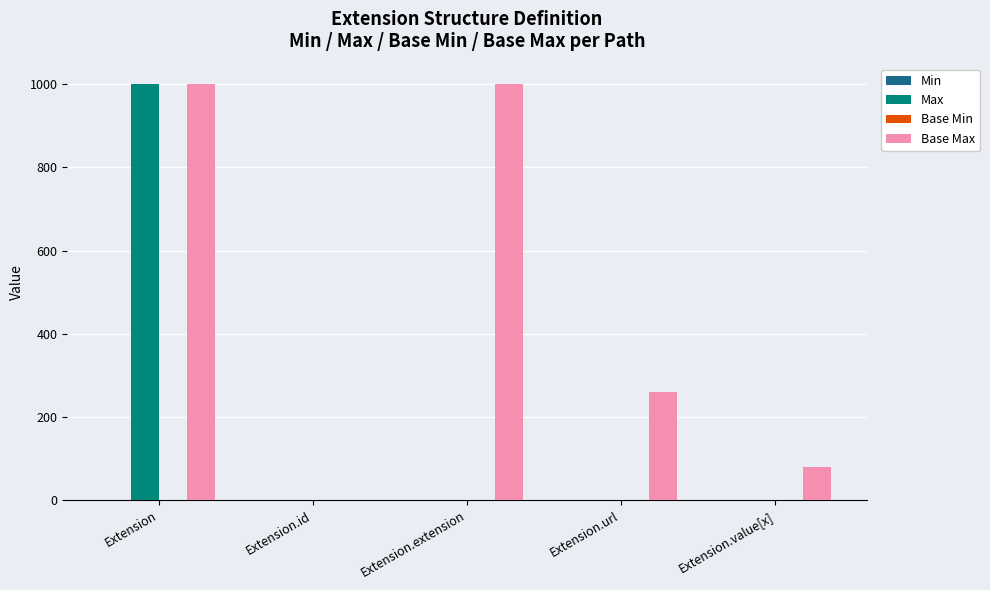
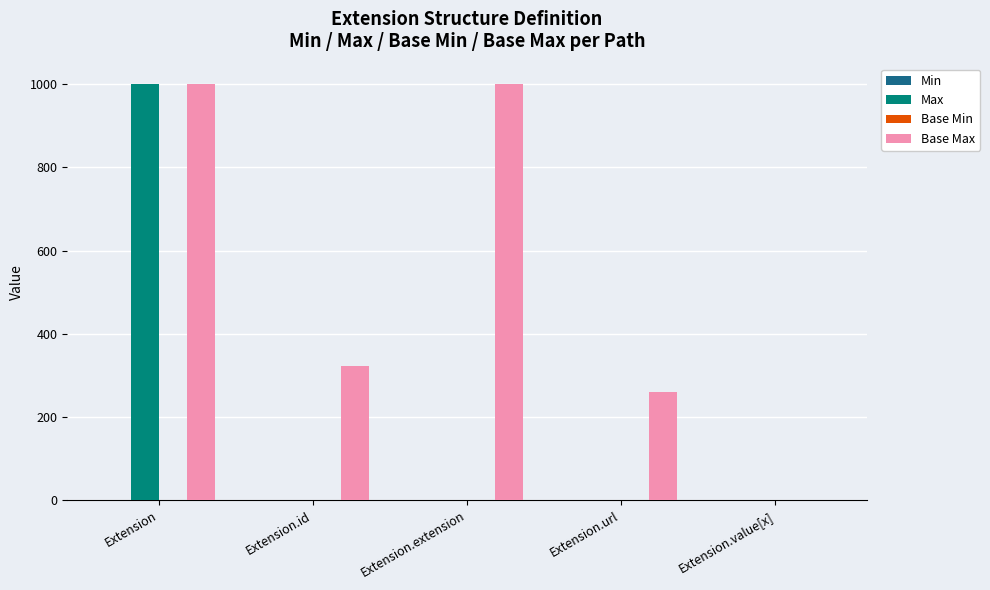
Base Max, Extension.id: 0 -> 320
Base Max, Extension.value[x]: 80 -> 0
